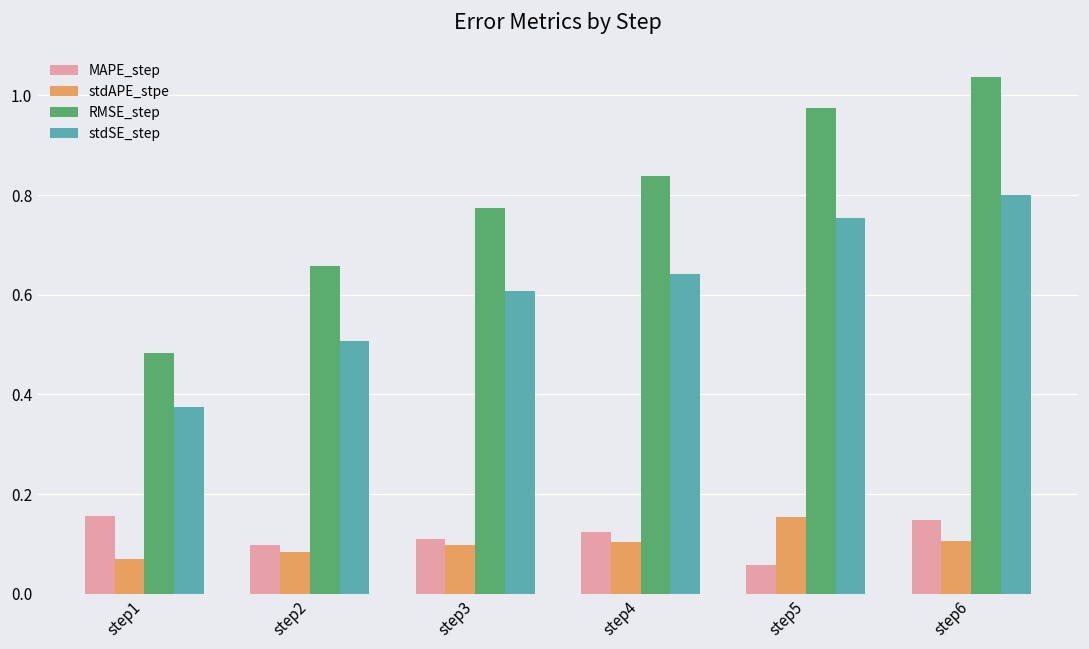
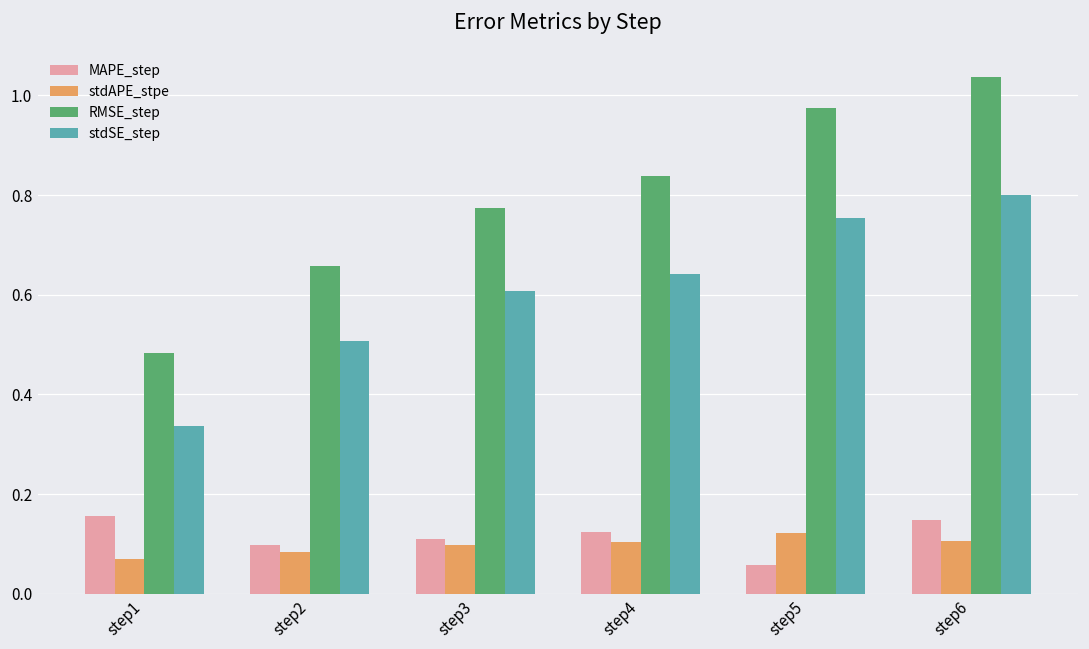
stdSE_step, step1: 0.38 -> 0.34
stdAPE_stpe, step5: 0.15 -> 0.12
